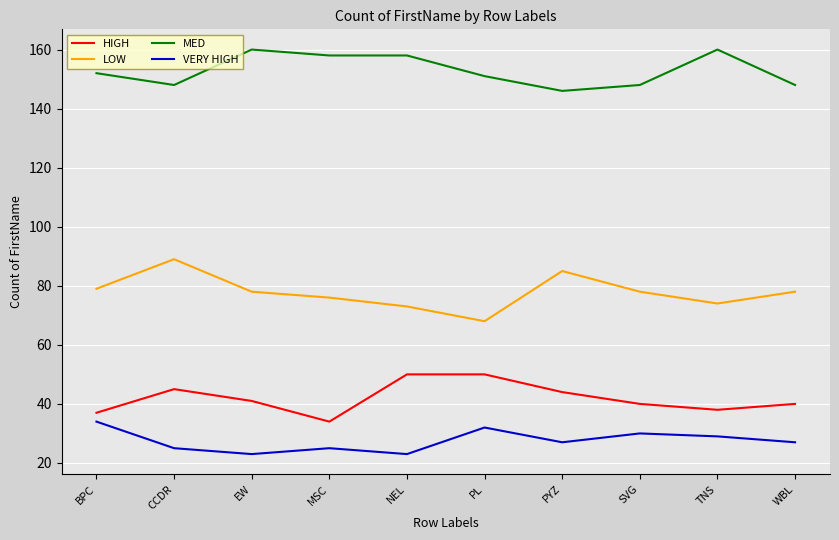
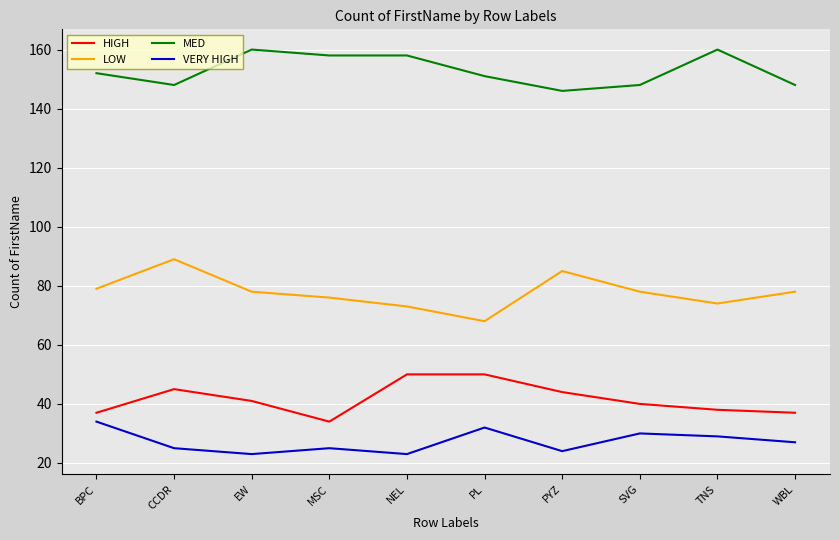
VERY HIGH, PYZ: 27 -> 24
HIGH, WBL: 40 -> 37
